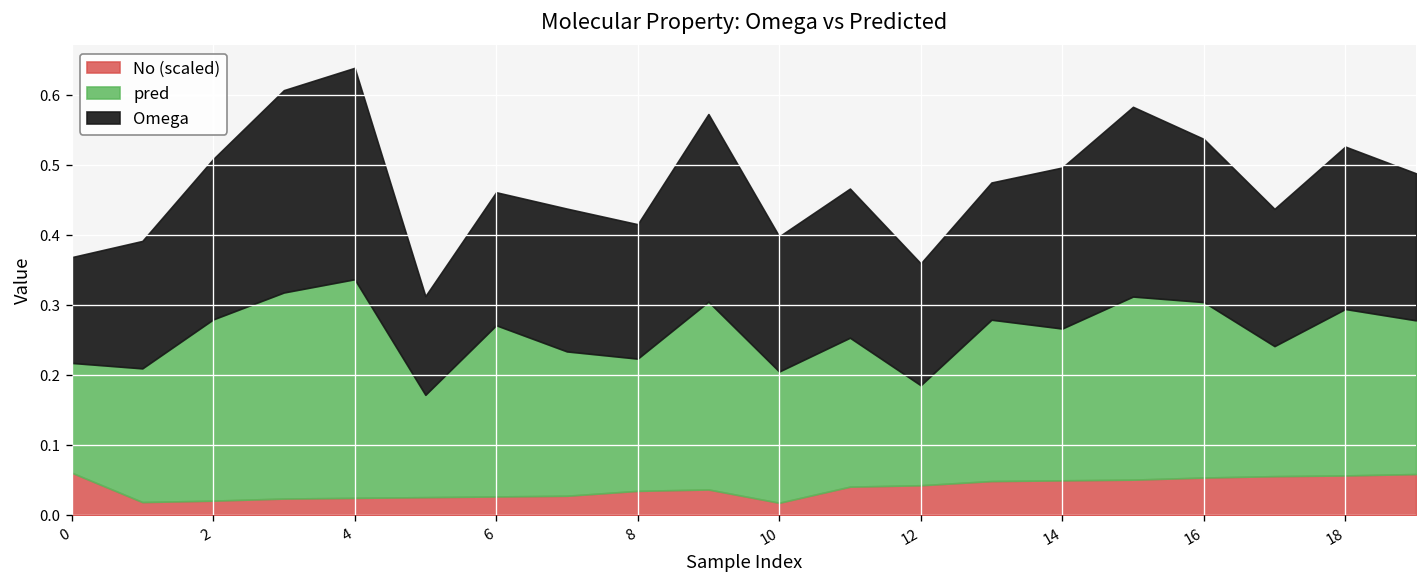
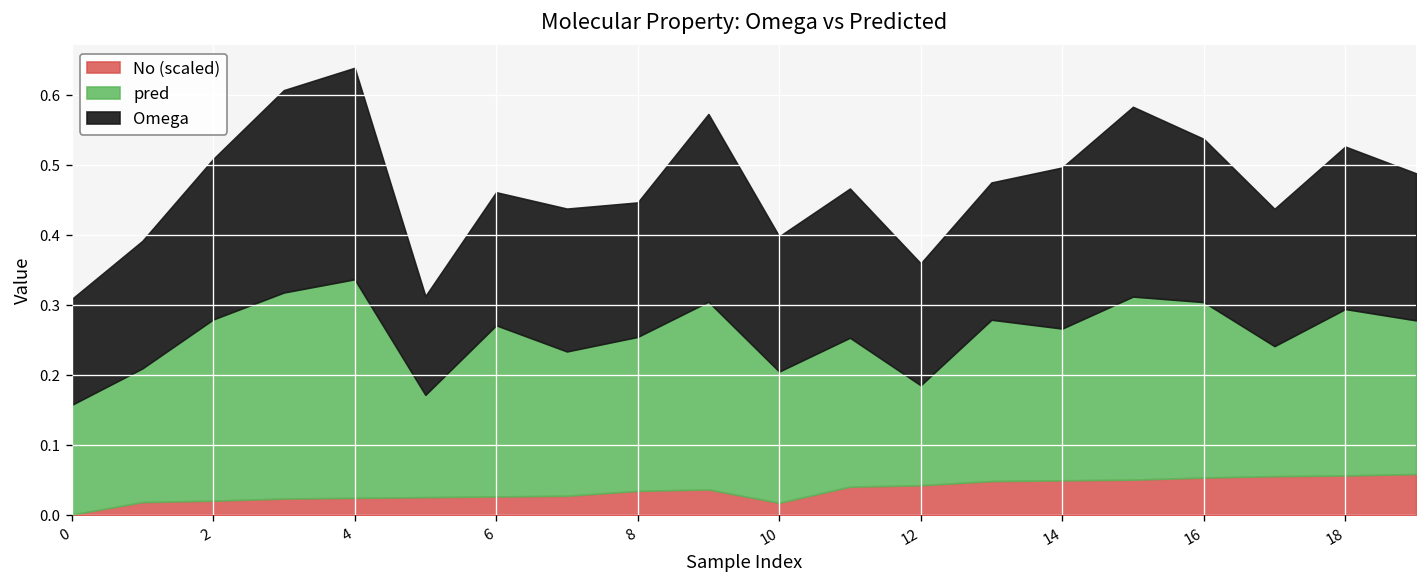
No (scaled), 0: 0.06 -> 0.00
pred, 8: 0.19 -> 0.22
